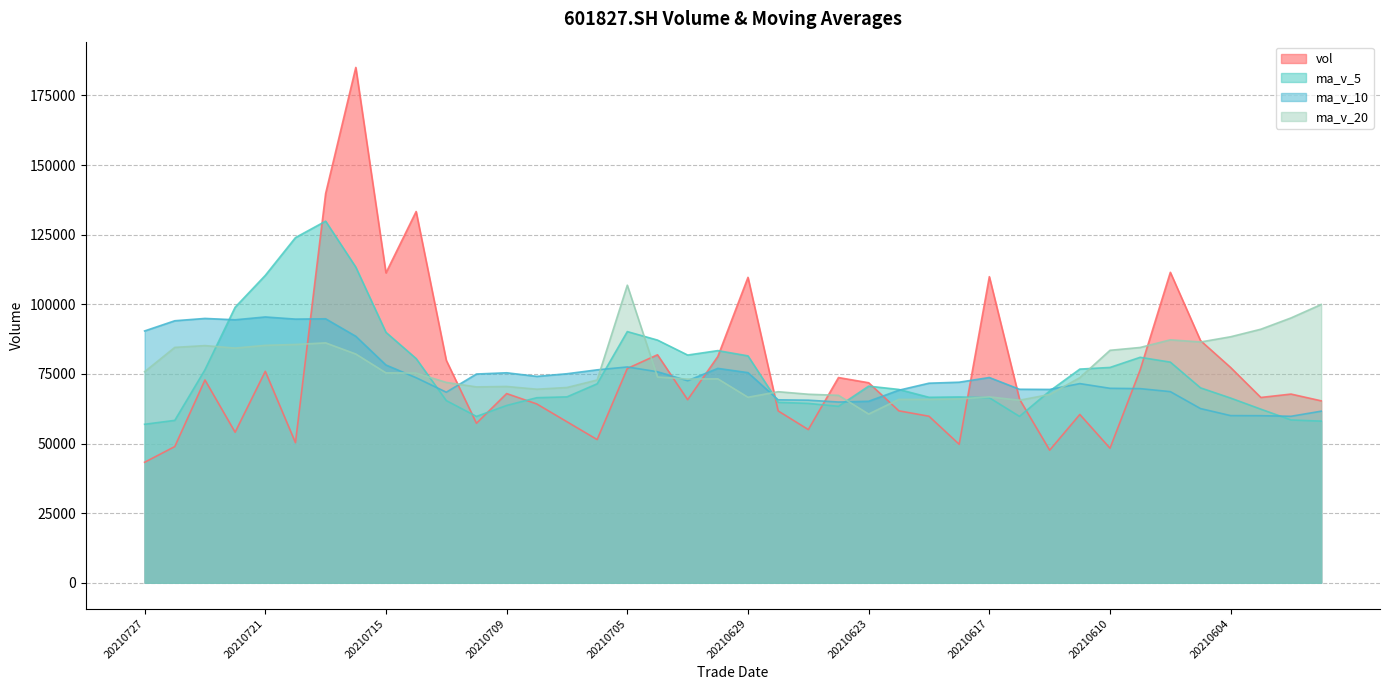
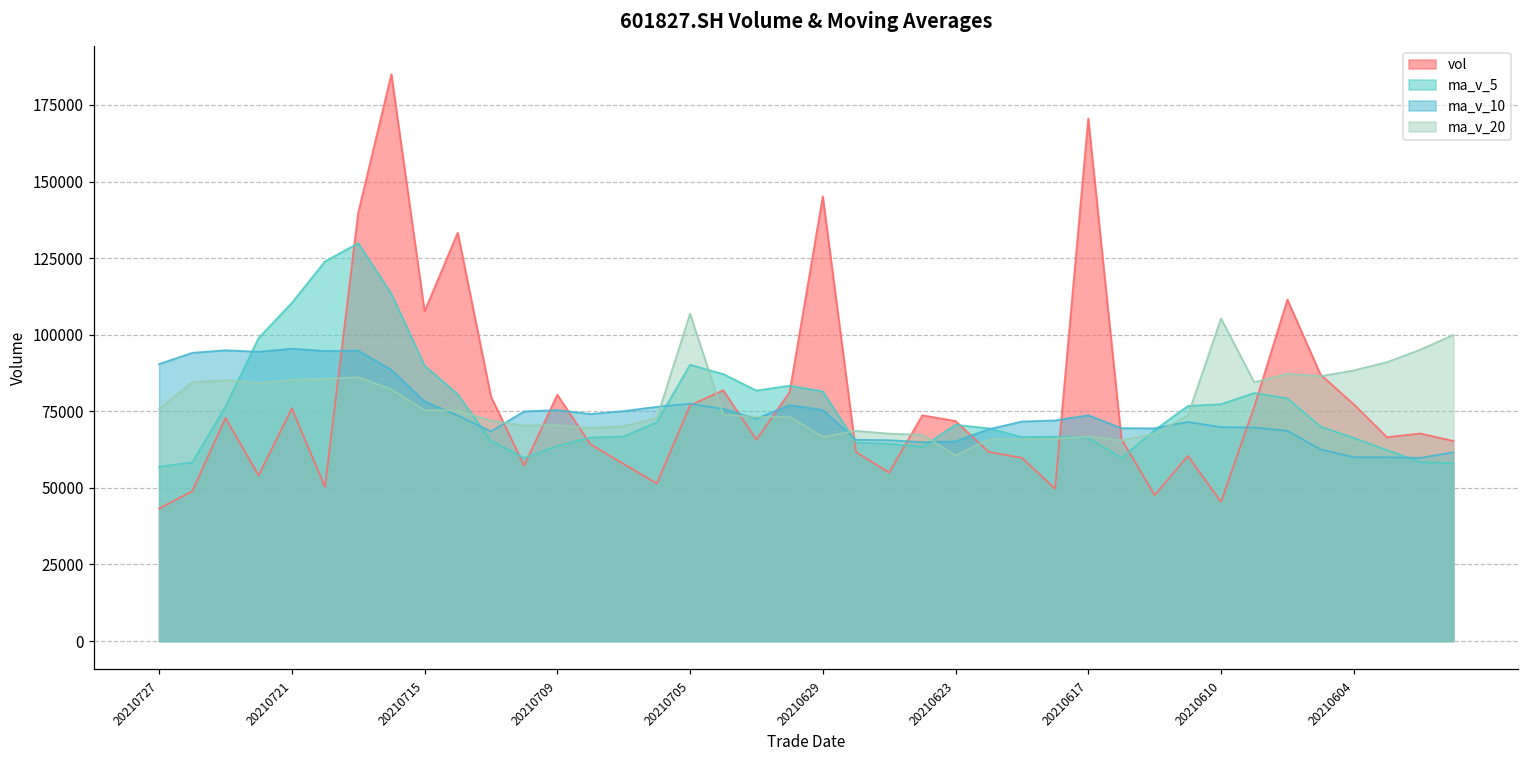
vol, 20210715: 111000 -> 108000
vol, 20210709: 68000 -> 80000
vol, 20210629: 110000 -> 145000
vol, 20210617: 110000 -> 171000
vol, 20210610: 48000 -> 45000
ma_v_20, 20210610: 83000 -> 105000
